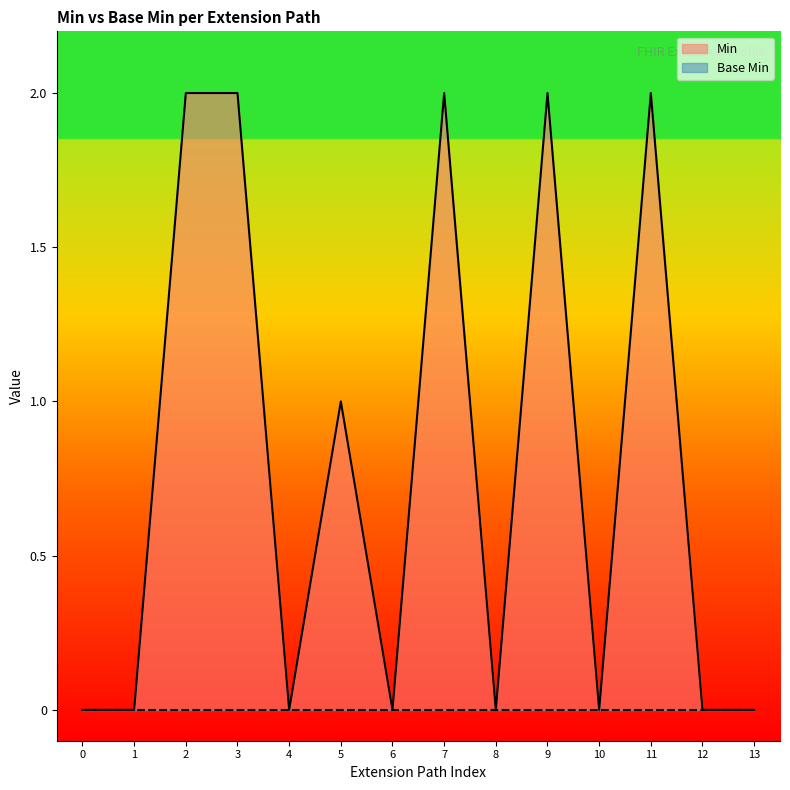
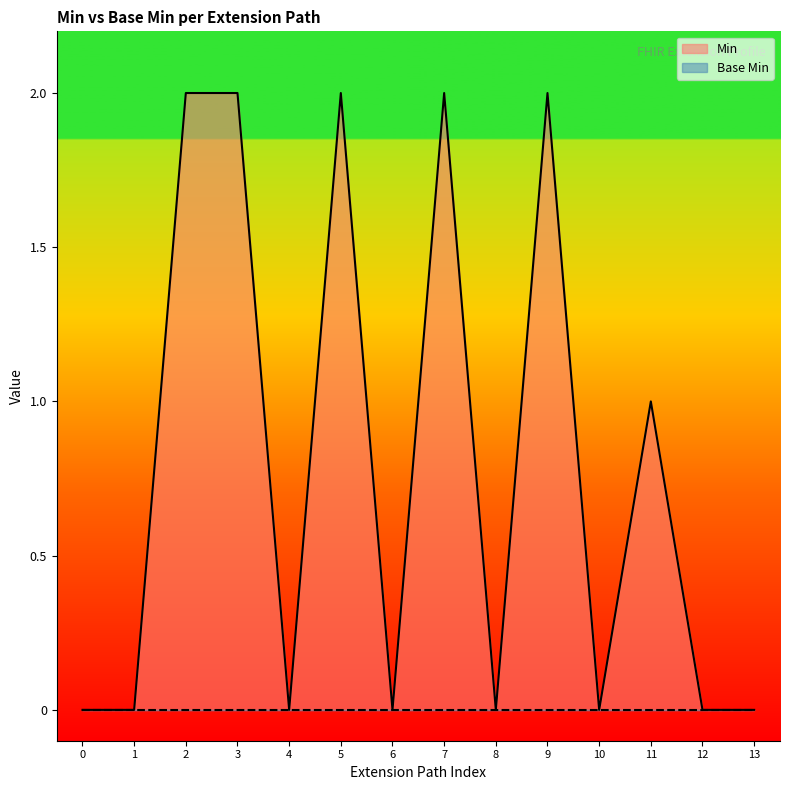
Min, 5: 1 -> 2
Min, 11: 2 -> 1
